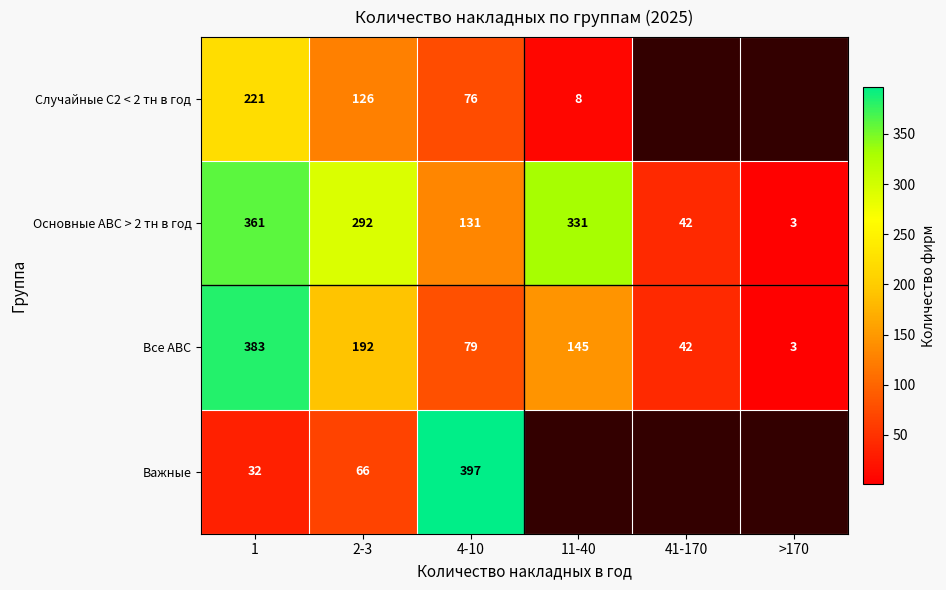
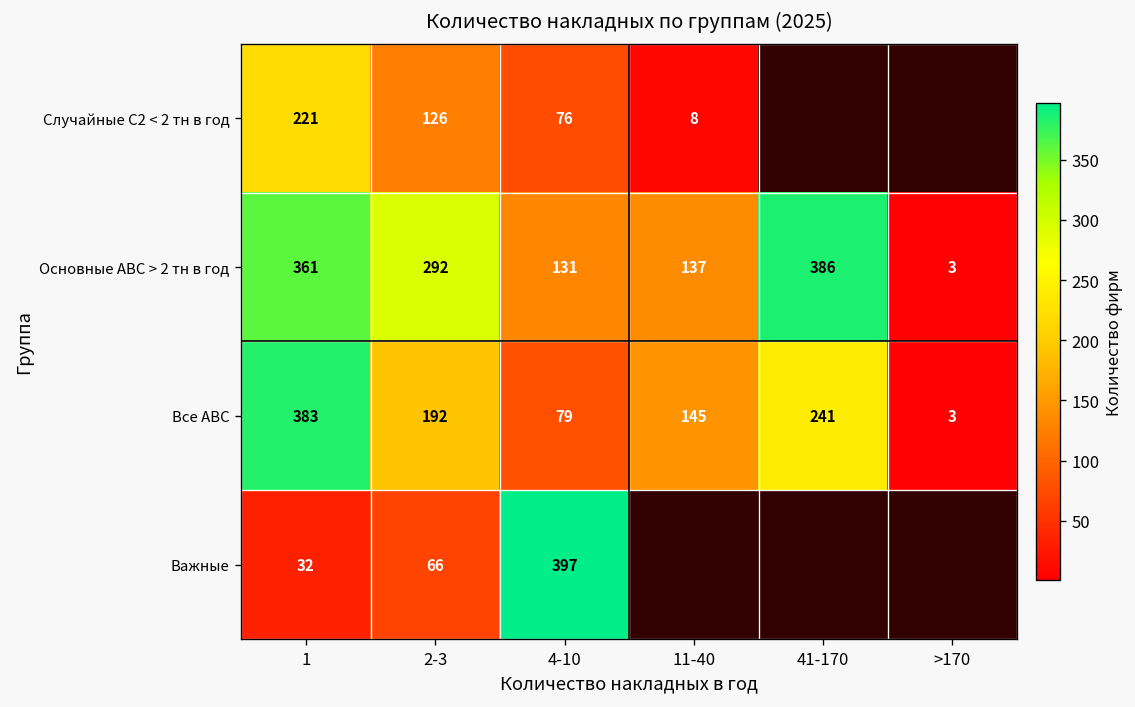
Основные АВС > 2 тн в год, 11-40: 331 -> 137
Основные АВС > 2 тн в год, 41-170: 42 -> 386
Все АВС, 41-170: 42 -> 241
